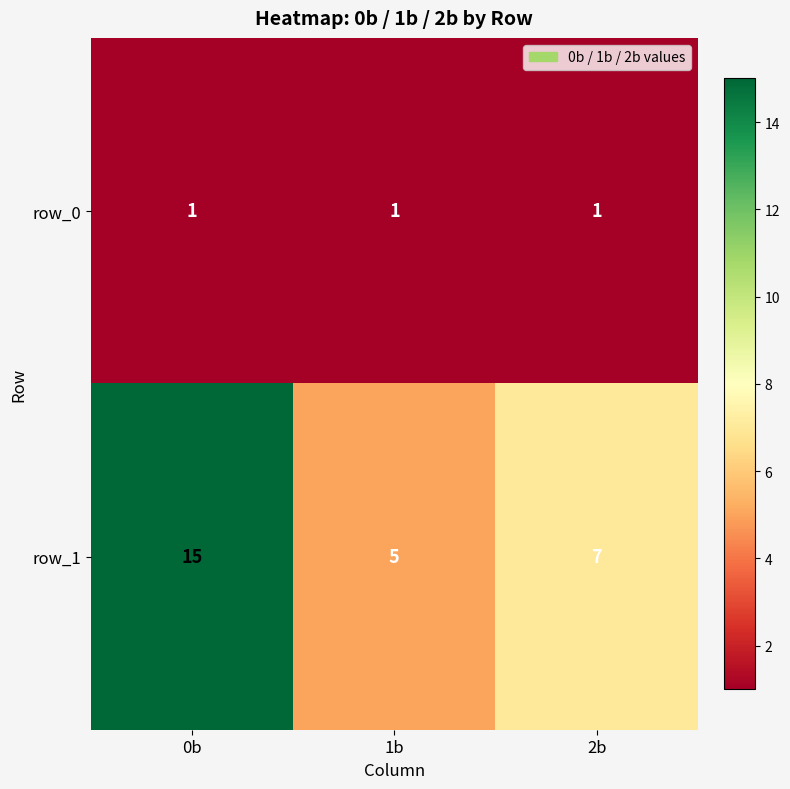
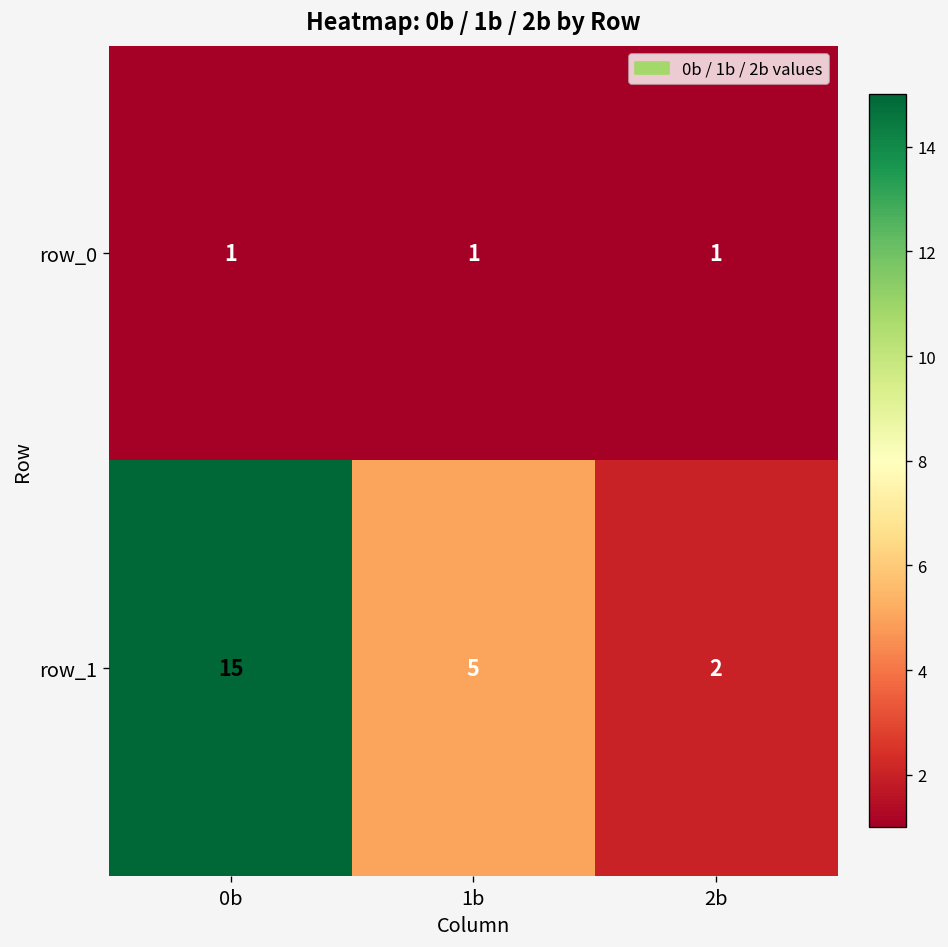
row_1, 2b: 7 -> 2
